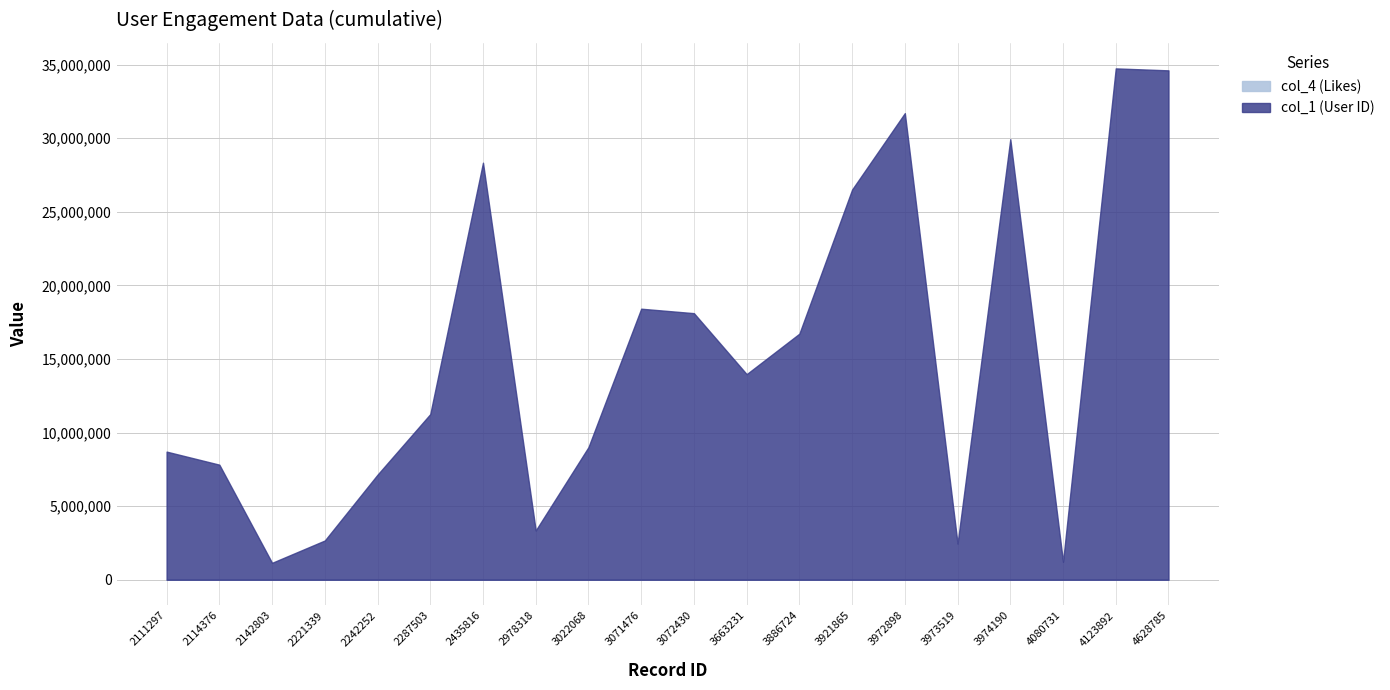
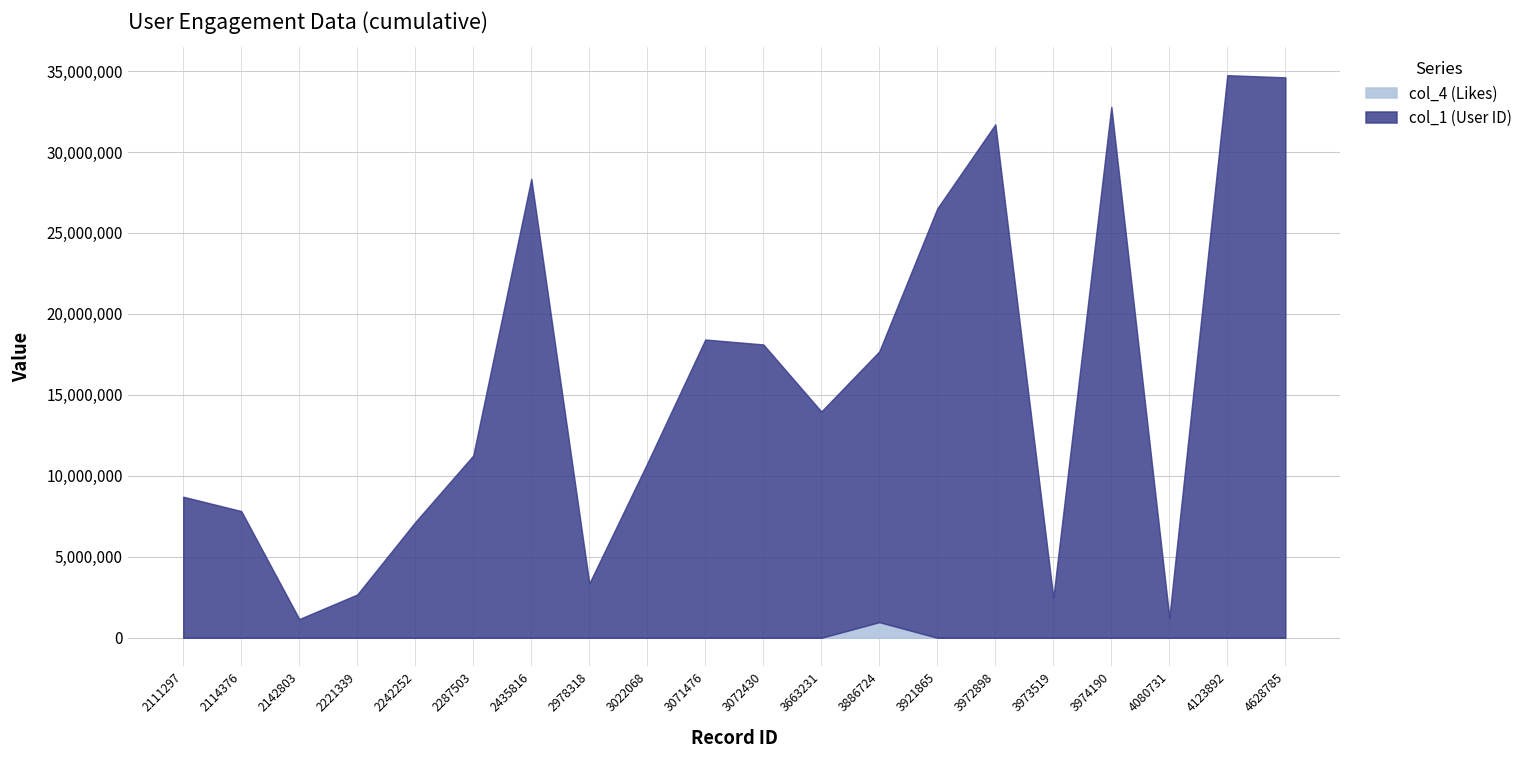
col_1 (User ID), 3022068: 9,000,000 -> 10,800,000
col_4 (Likes), 3886724: 0 -> 1,000,000
col_1 (User ID), 3974190: 29,900,000 -> 32,800,000
